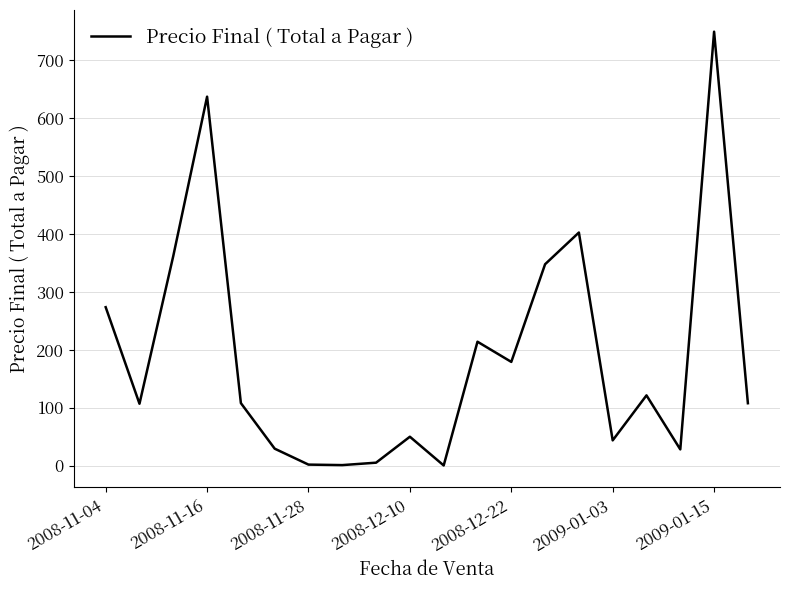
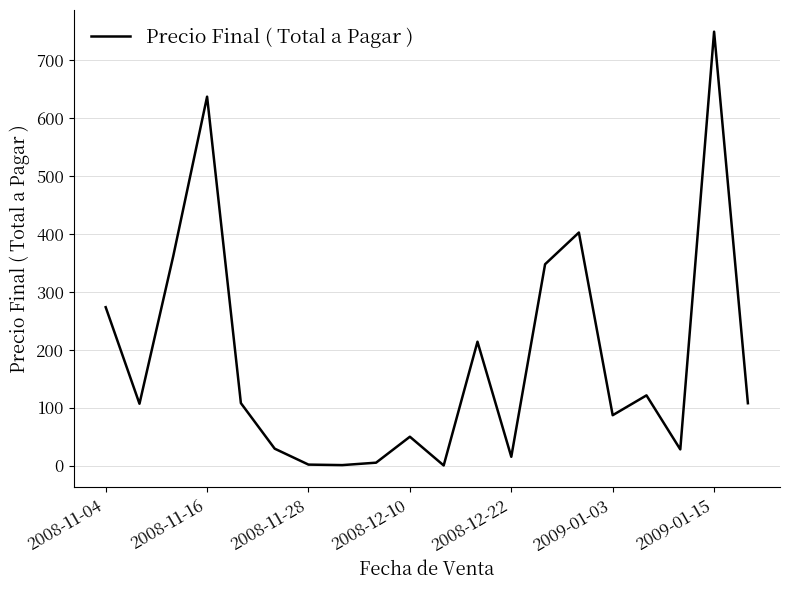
2008-12-22: 180 -> 20
2009-01-03: 40 -> 90
